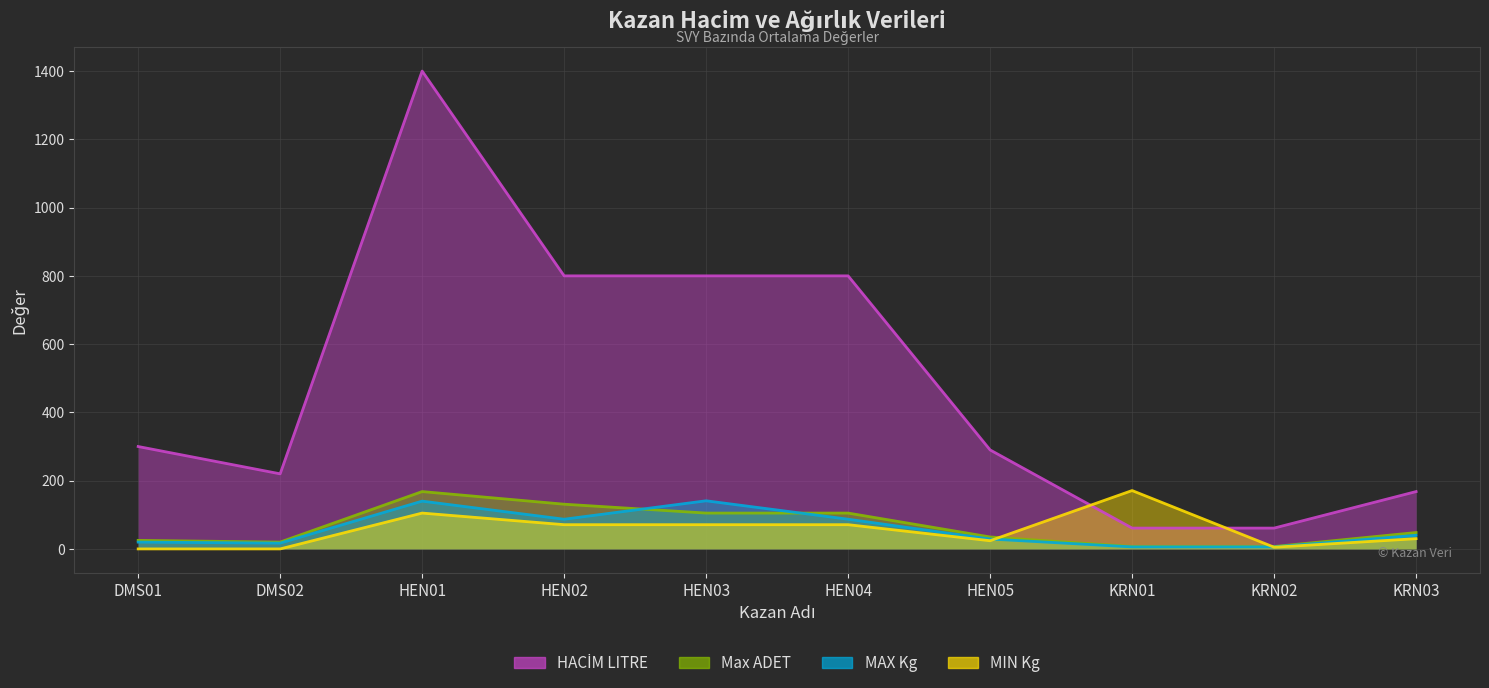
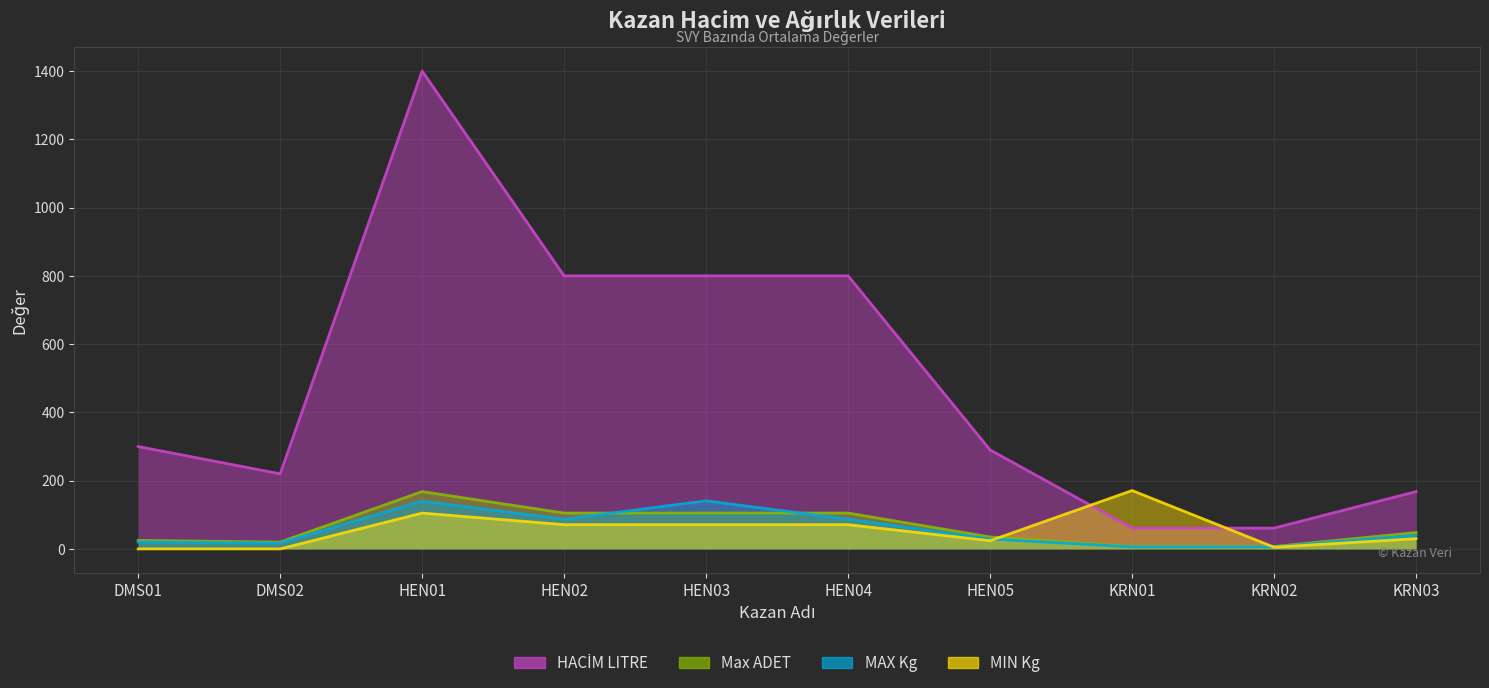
Max ADET, HEN02: 130 -> 110
